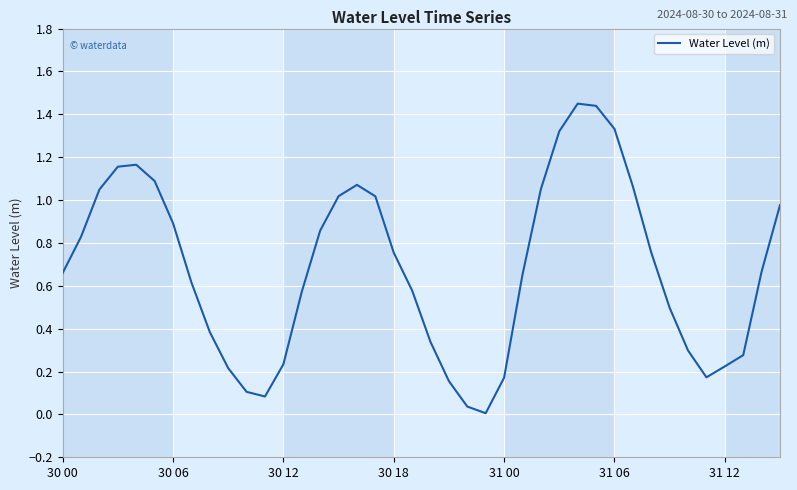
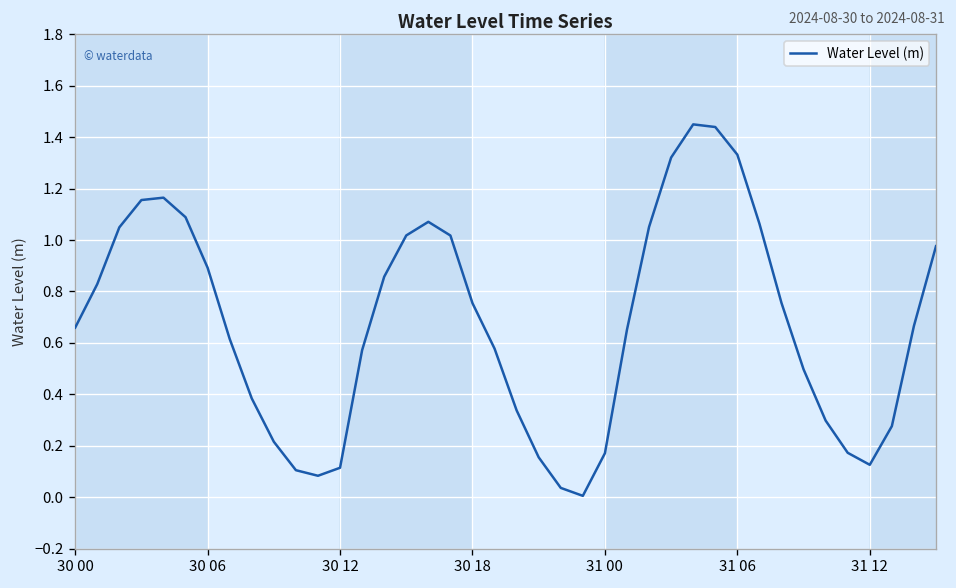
30 12: 0.23 -> 0.11
31 12: 0.22 -> 0.13
